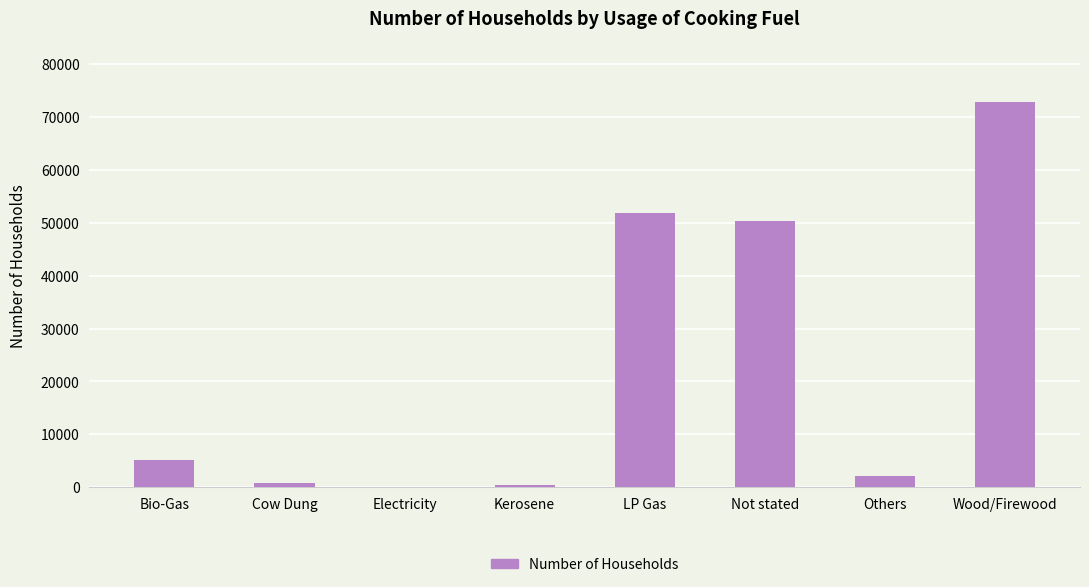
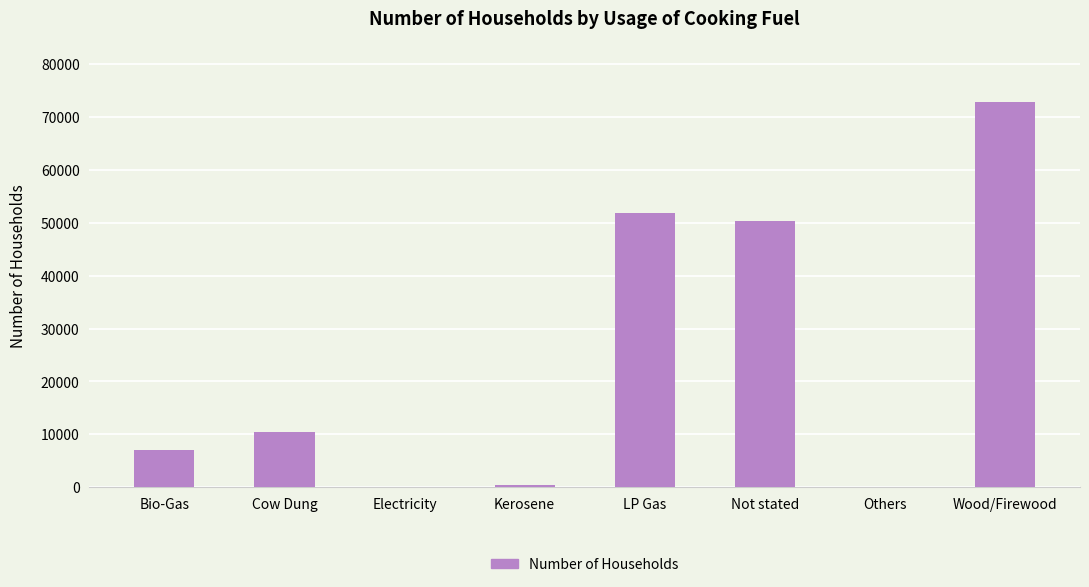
Bio-Gas: 5000 -> 7000
Cow Dung: 1000 -> 10000
Others: 2000 -> 0
